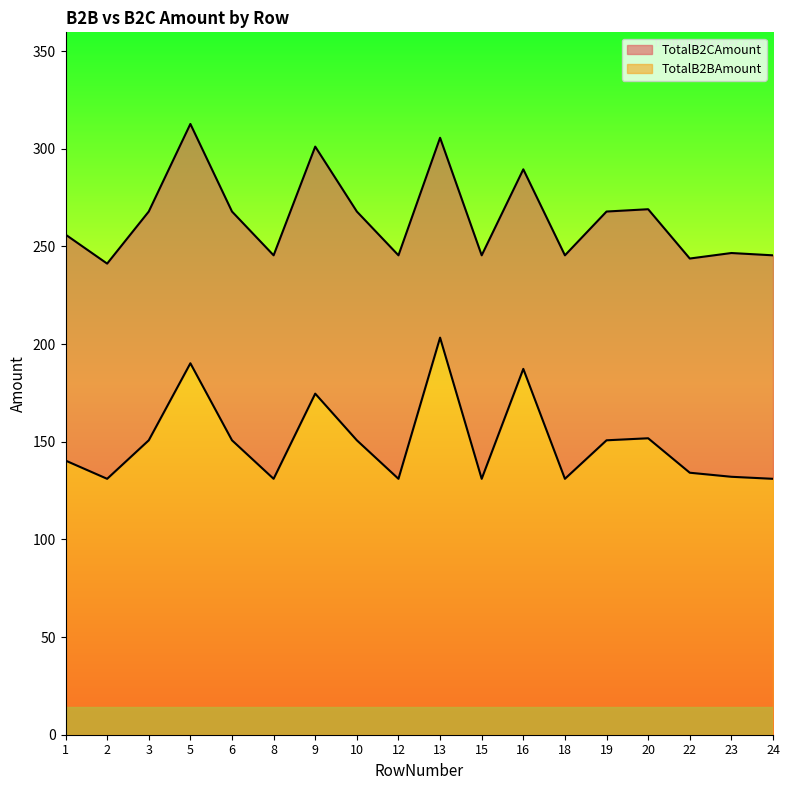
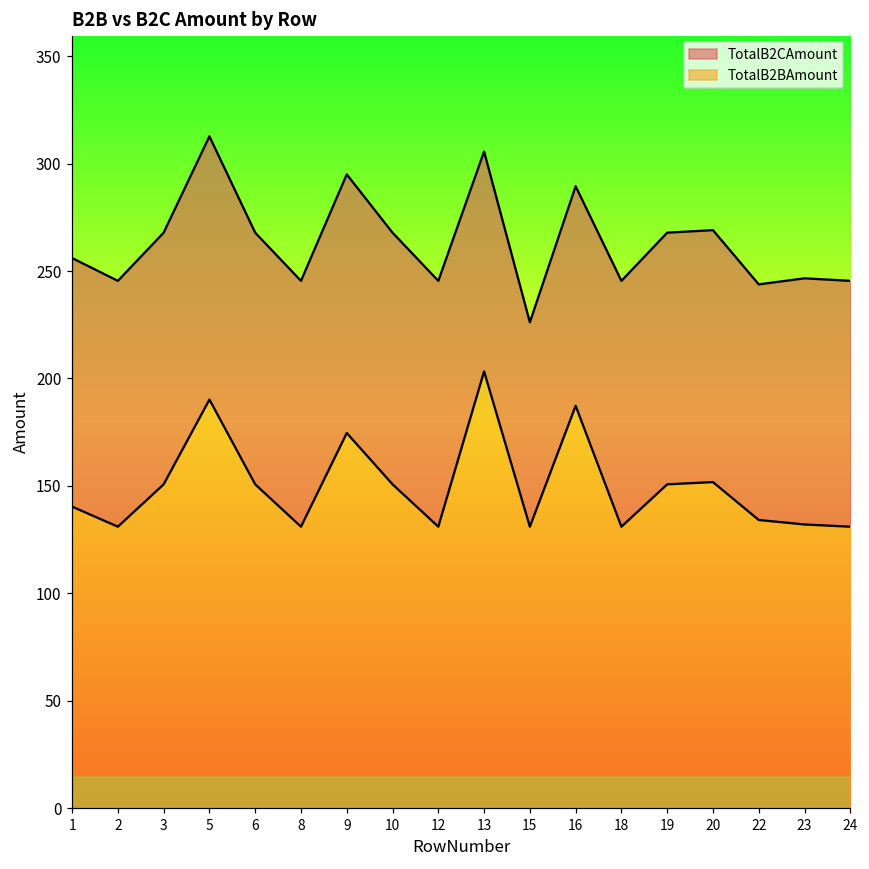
TotalB2CAmount, 2: 241 -> 245
TotalB2CAmount, 9: 301 -> 295
TotalB2CAmount, 15: 245 -> 226
